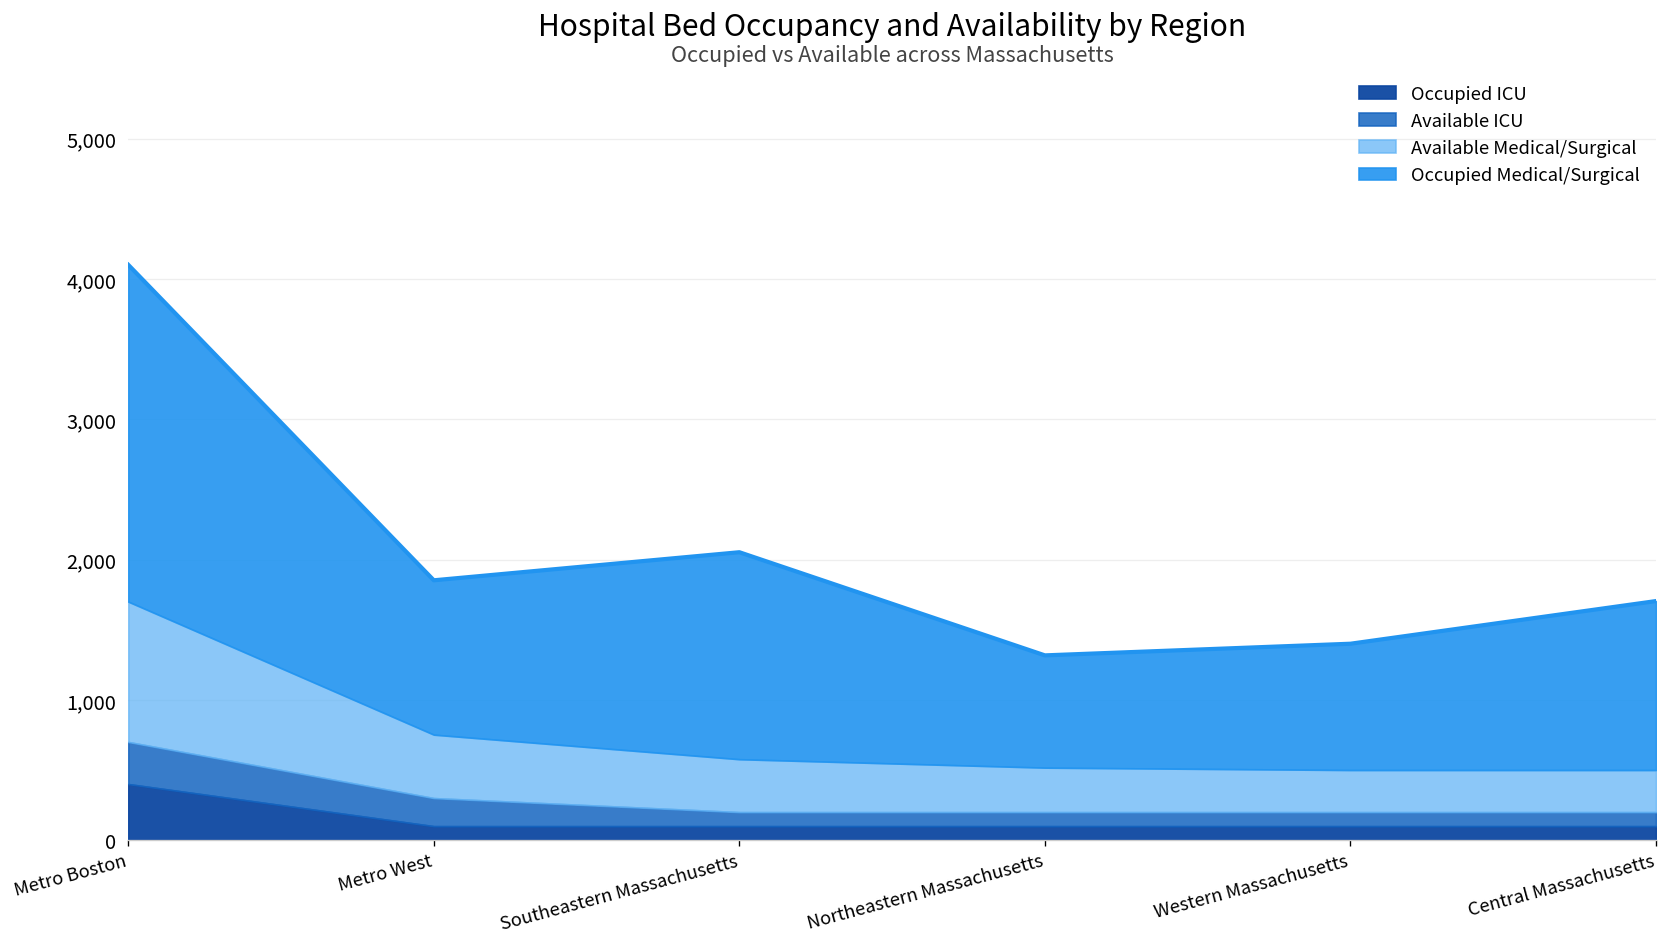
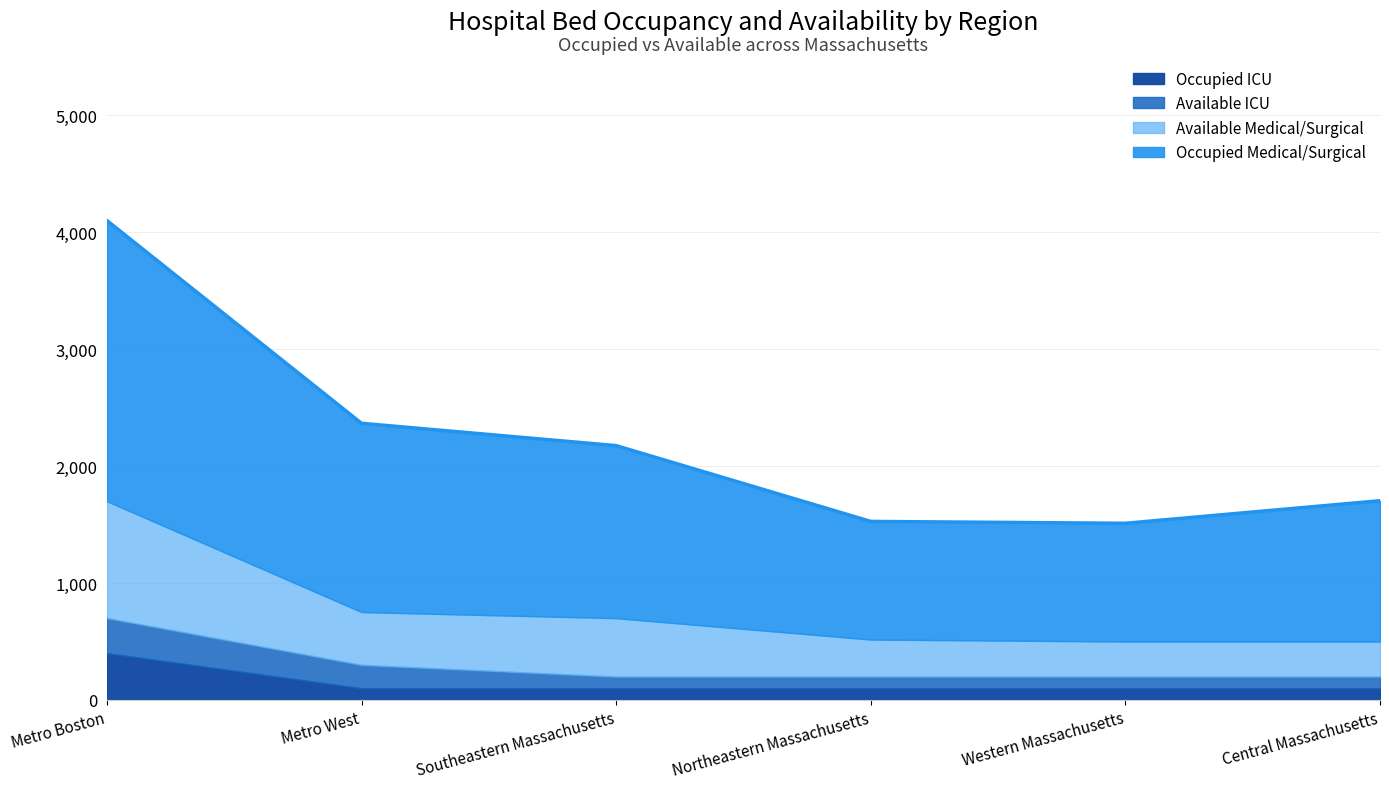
Occupied Medical/Surgical, Metro West: 1,100 -> 1,610
Available Medical/Surgical, Southeastern Massachusetts: 380 -> 500
Occupied Medical/Surgical, Northeastern Massachusetts: 800 -> 1,010
Occupied Medical/Surgical, Western Massachusetts: 900 -> 1,010
